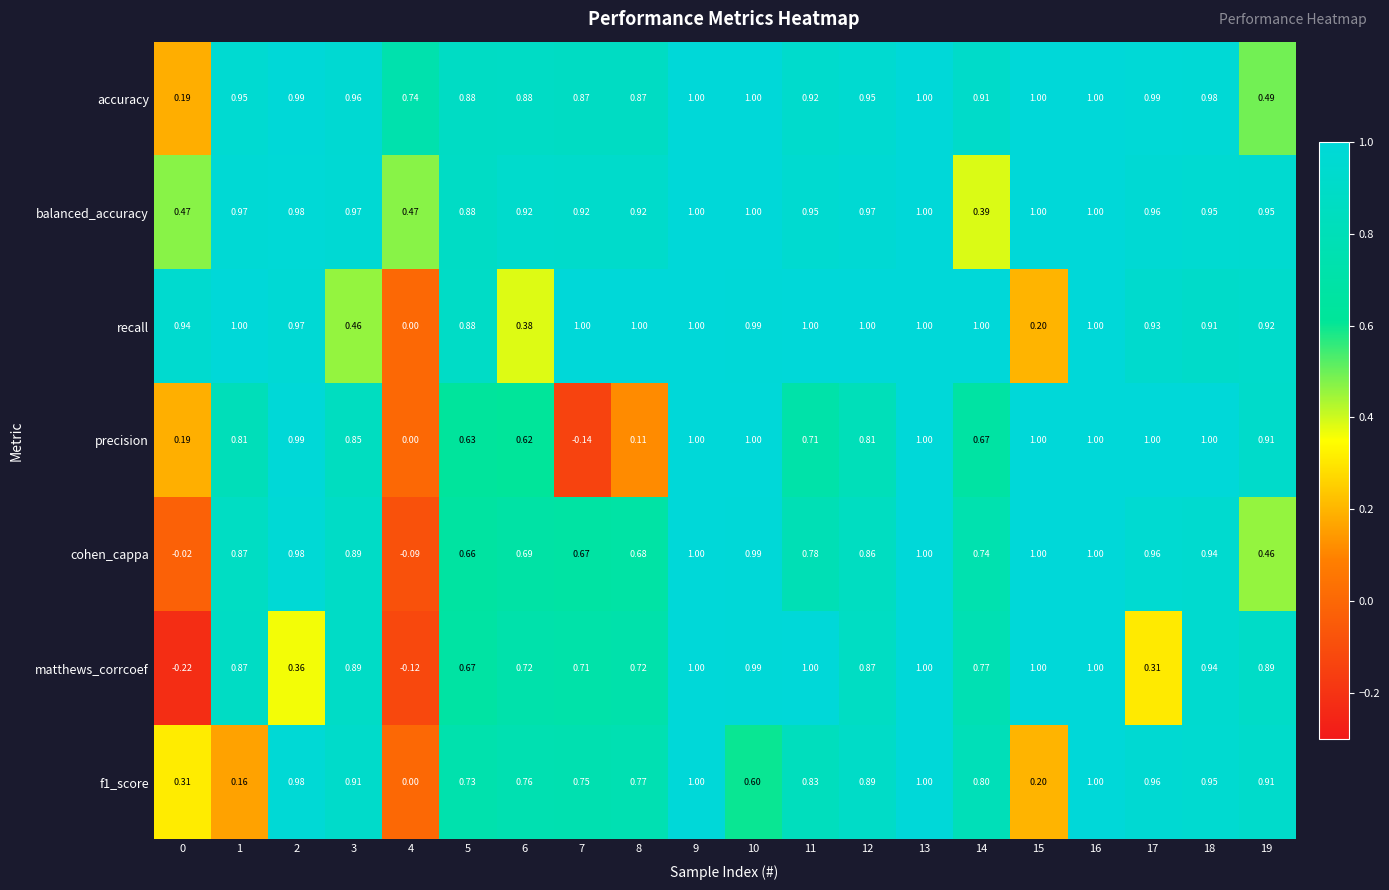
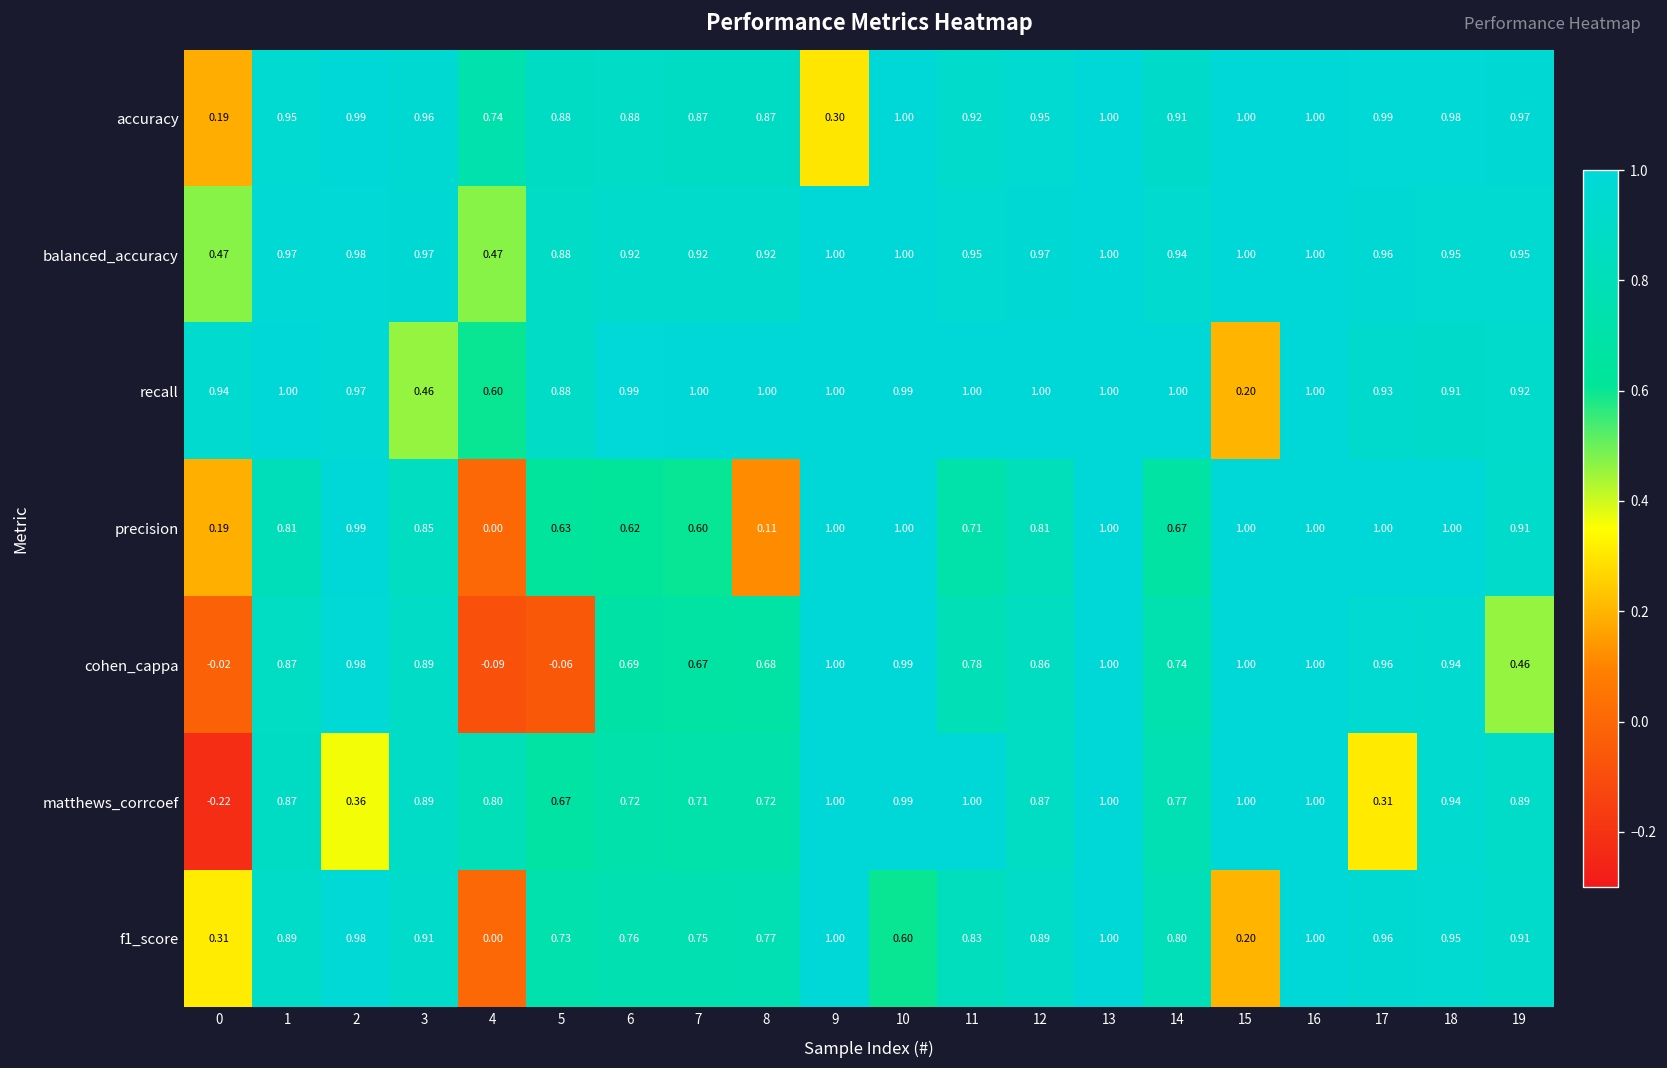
accuracy, 9: 1.00 -> 0.30
accuracy, 19: 0.49 -> 0.97
balanced_accuracy, 14: 0.39 -> 0.94
recall, 4: 0.00 -> 0.60
recall, 6: 0.38 -> 0.99
precision, 7: -0.14 -> 0.60
cohen_cappa, 5: 0.66 -> -0.06
matthews_corrcoef, 4: -0.12 -> 0.80
f1_score, 1: 0.16 -> 0.89
